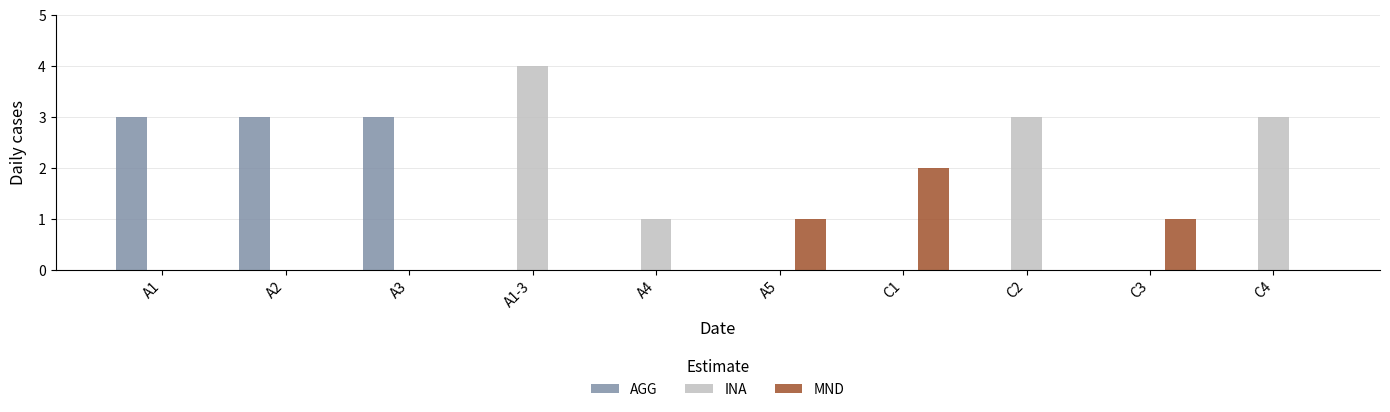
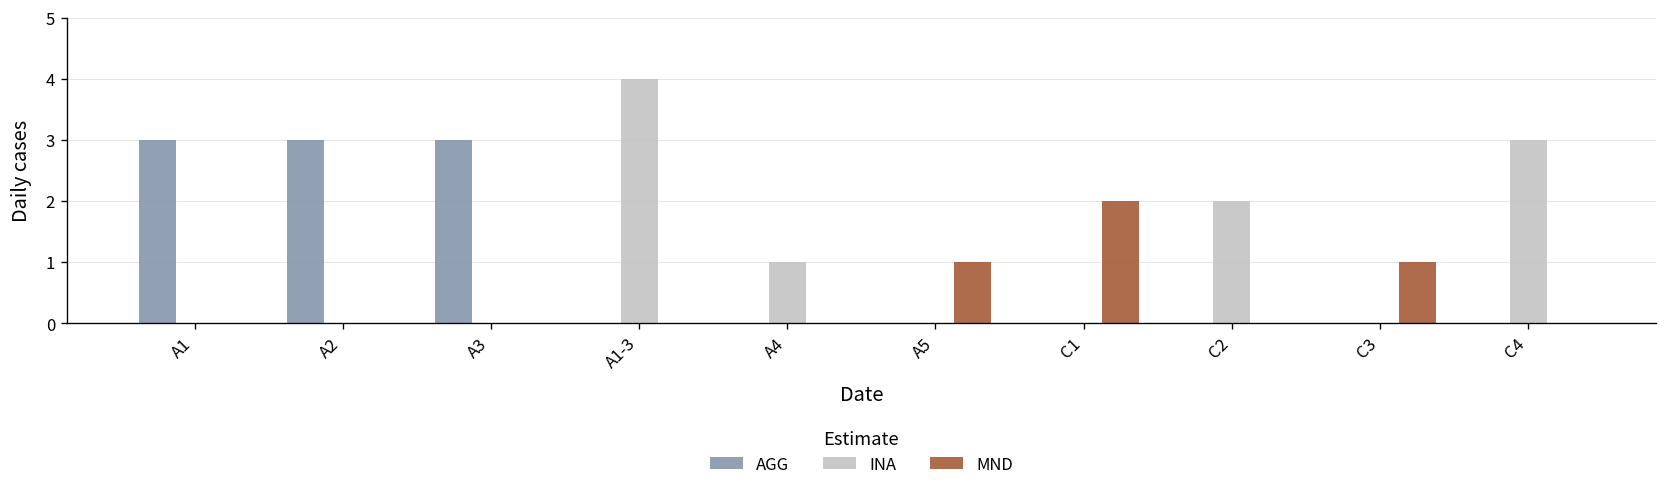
INA, C2: 3 -> 2
